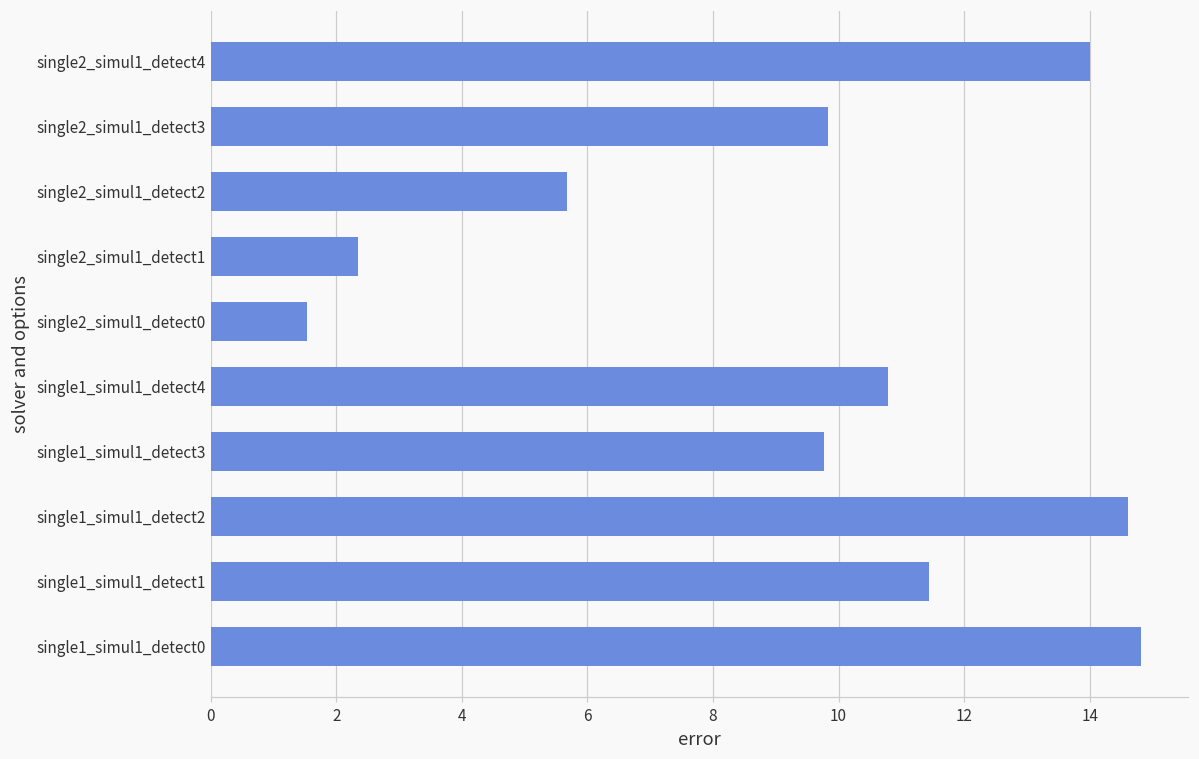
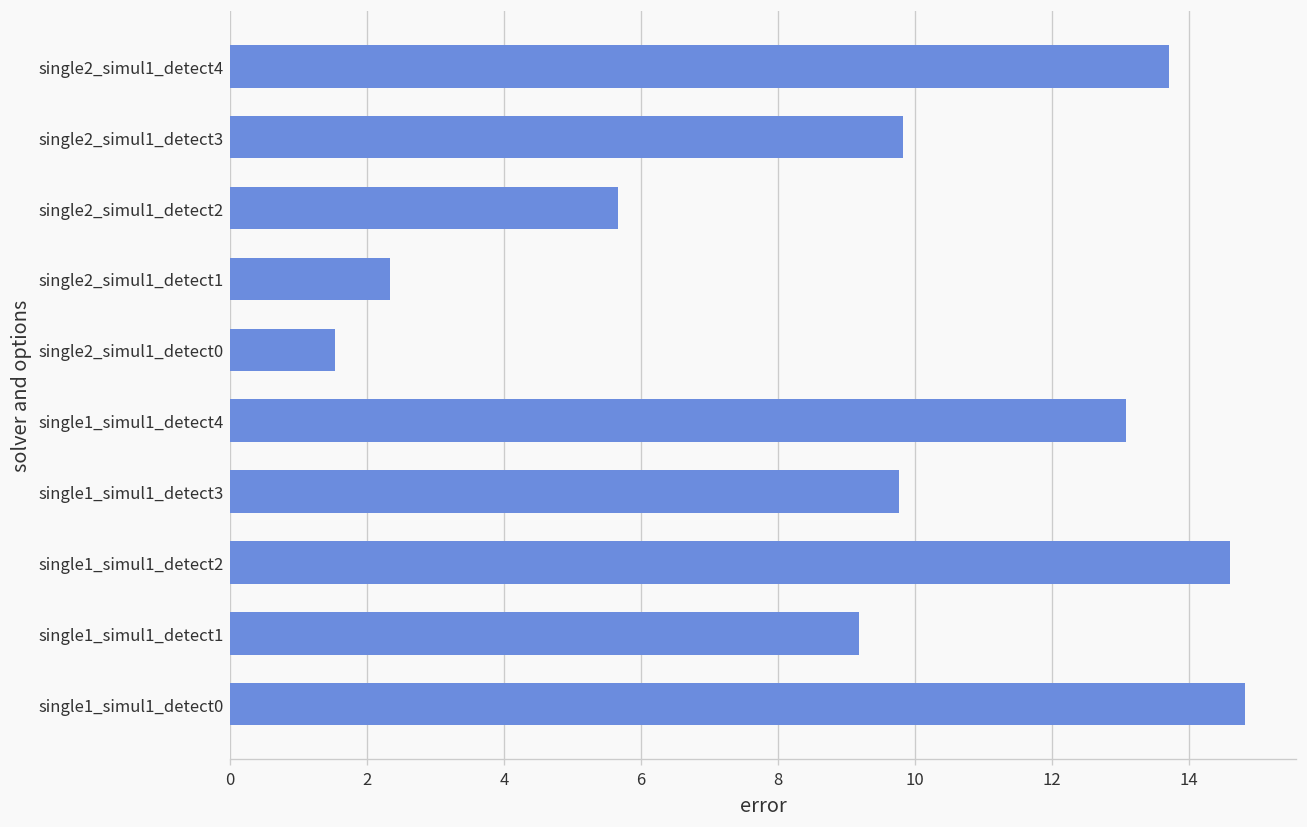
single2_simul1_detect4: 14.0 -> 13.7
single1_simul1_detect4: 10.8 -> 13.1
single1_simul1_detect1: 11.4 -> 9.2
